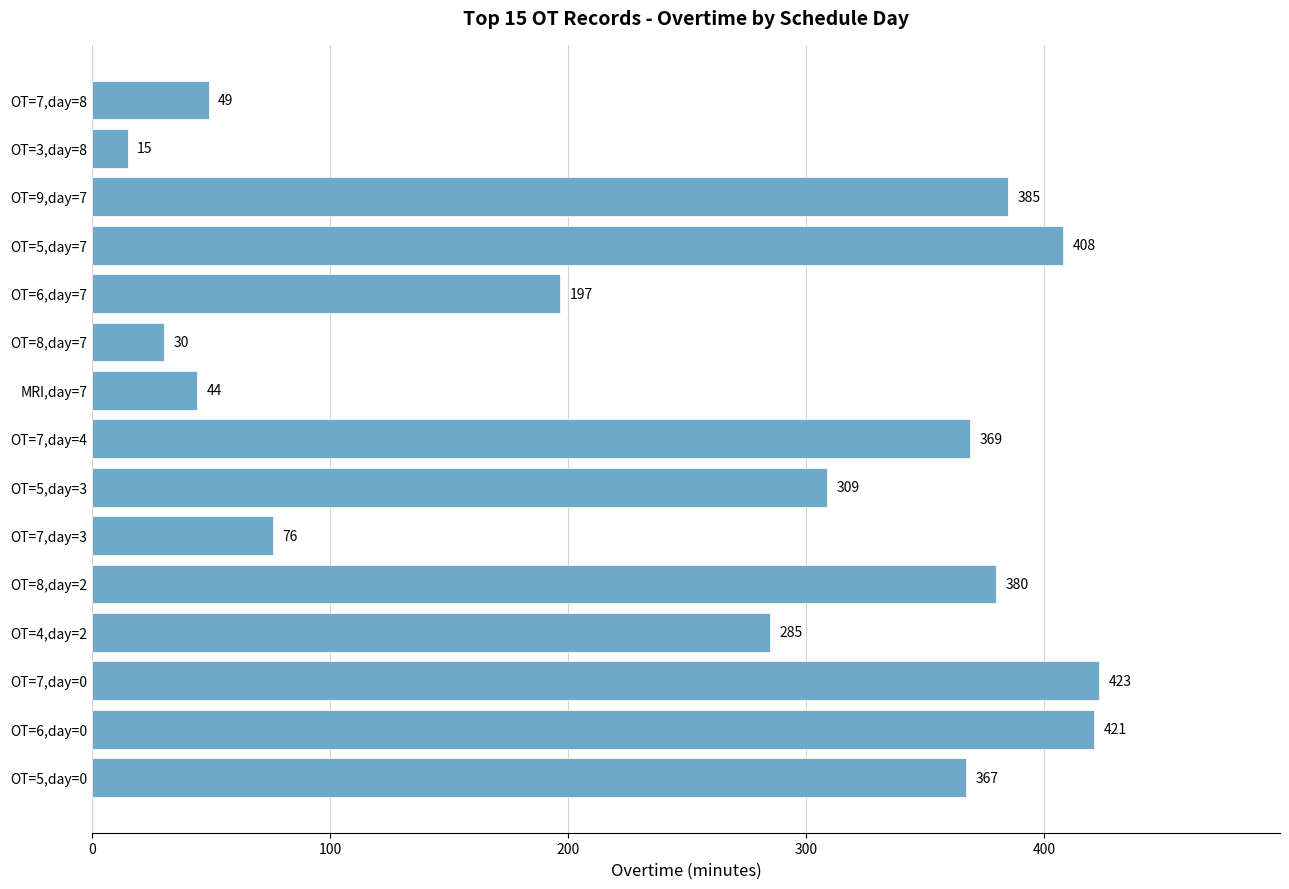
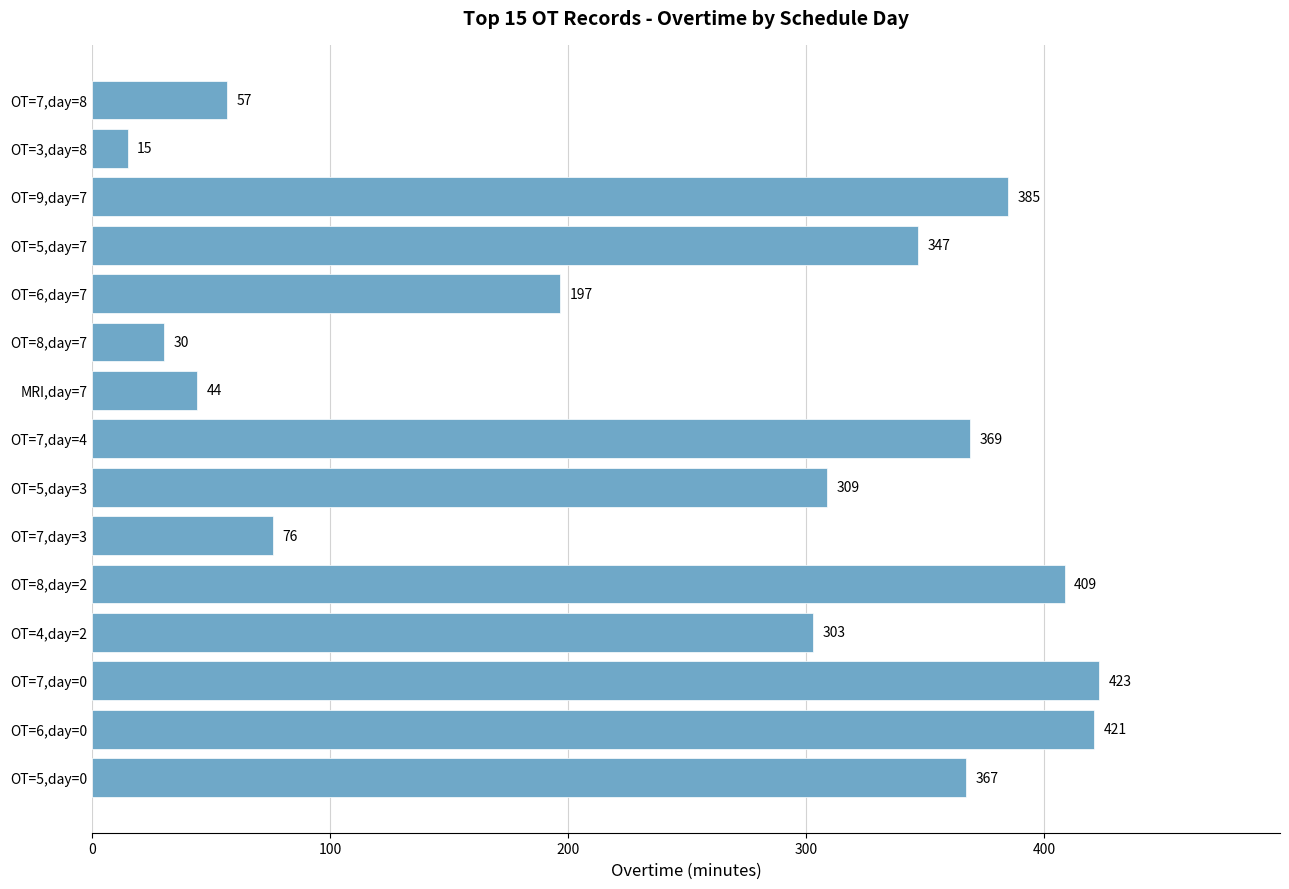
OT=7,day=8: 49 -> 57
OT=5,day=7: 408 -> 347
OT=8,day=2: 380 -> 409
OT=4,day=2: 285 -> 303
